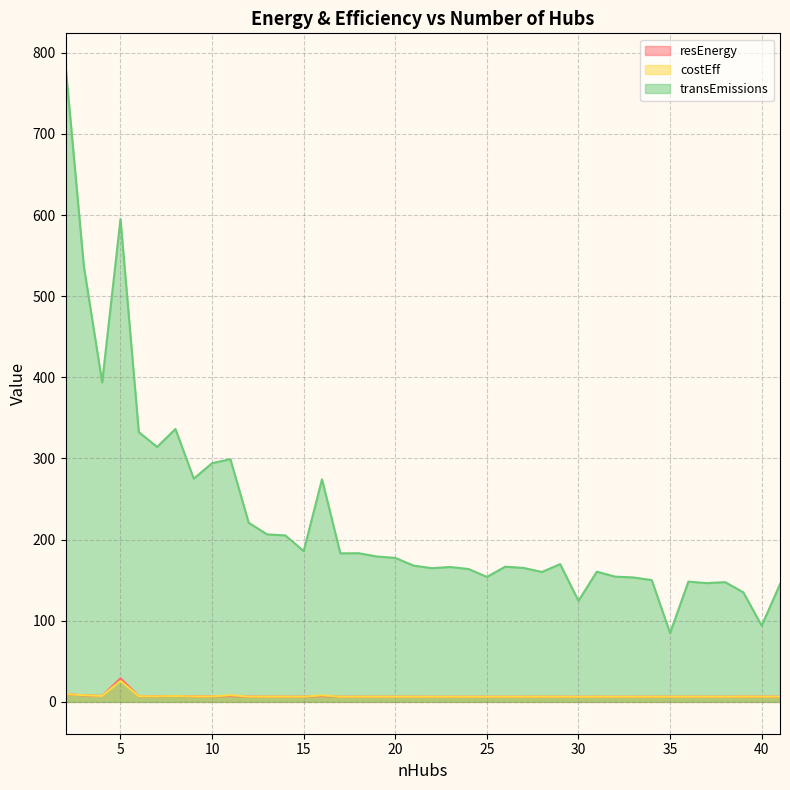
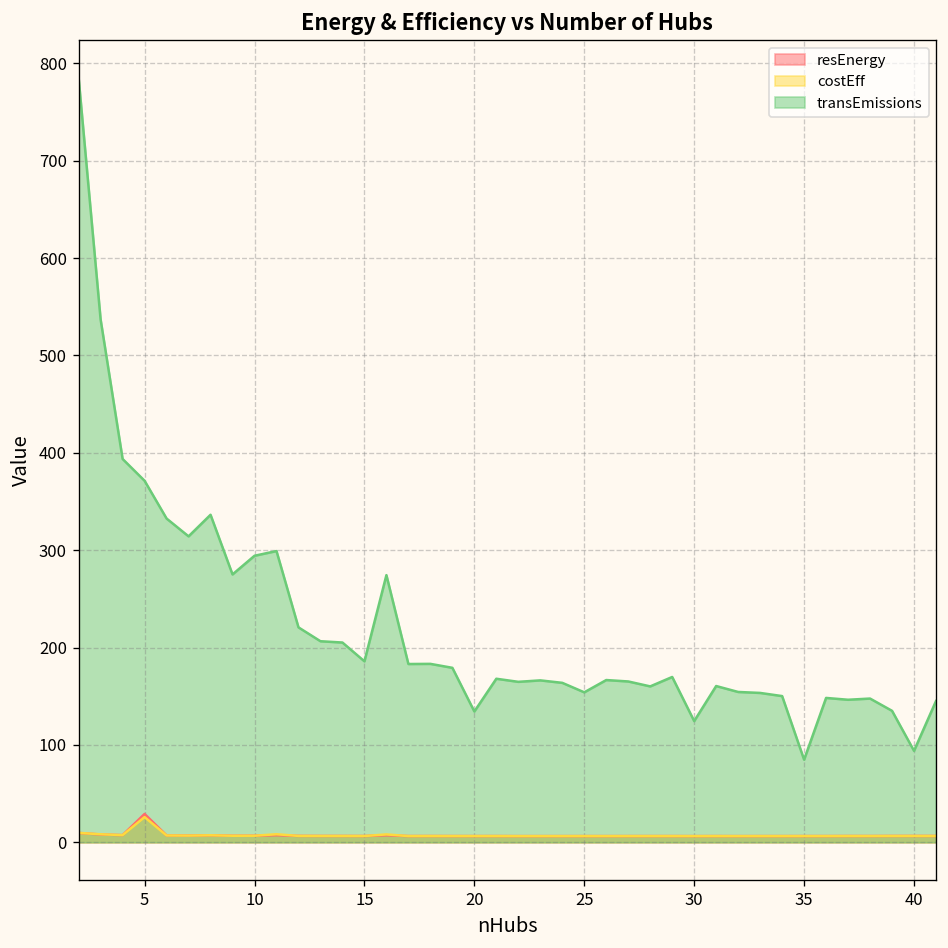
transEmissions, 5: 600 -> 370
transEmissions, 20: 180 -> 130
